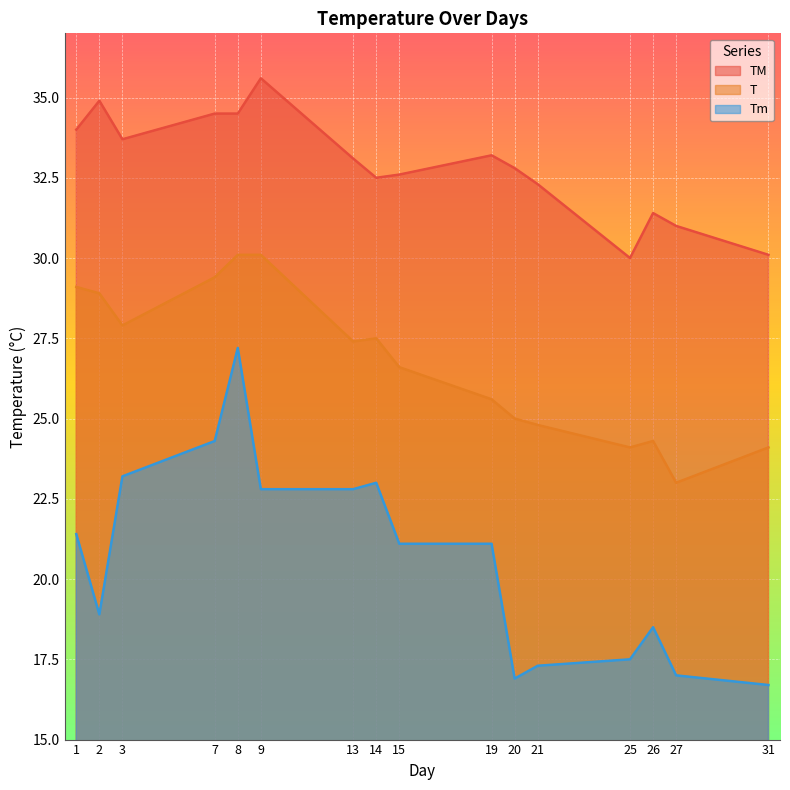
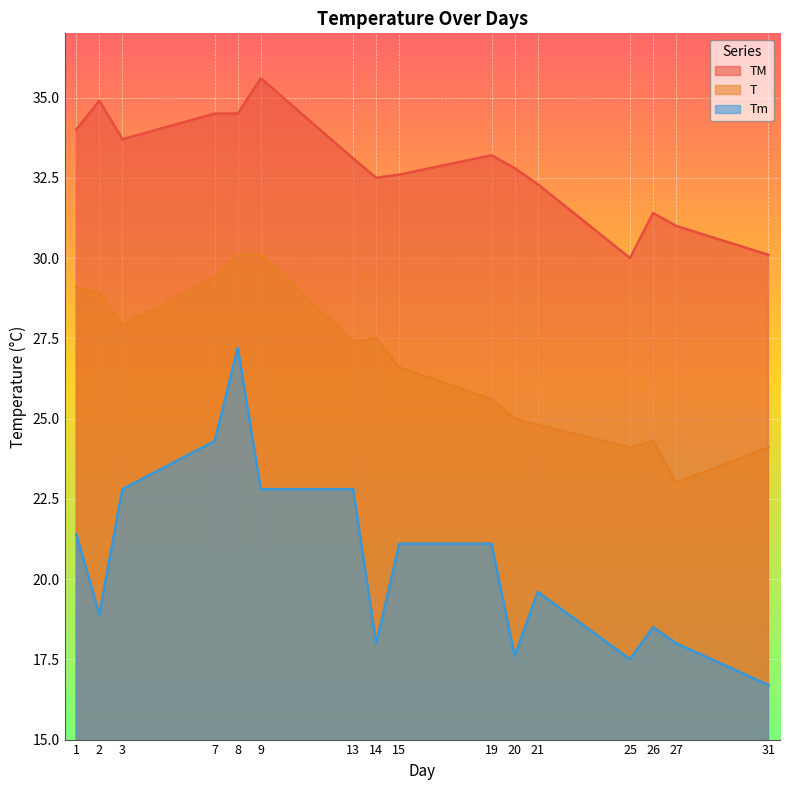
Tm, 3: 23.2 -> 22.8
Tm, 14: 23 -> 18
Tm, 20: 16.9 -> 17.6
Tm, 21: 17.3 -> 19.6
Tm, 27: 17 -> 18
